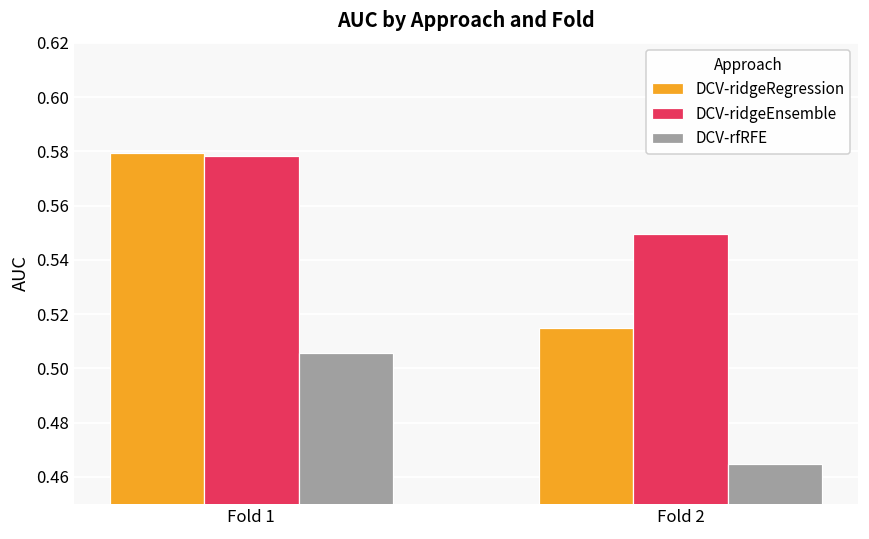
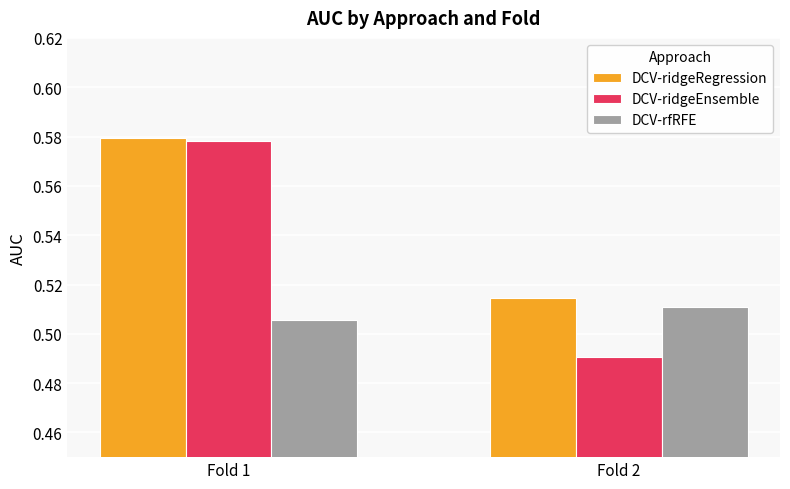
DCV-ridgeEnsemble, Fold 2: 0.549 -> 0.491
DCV-rfRFE, Fold 2: 0.465 -> 0.511
